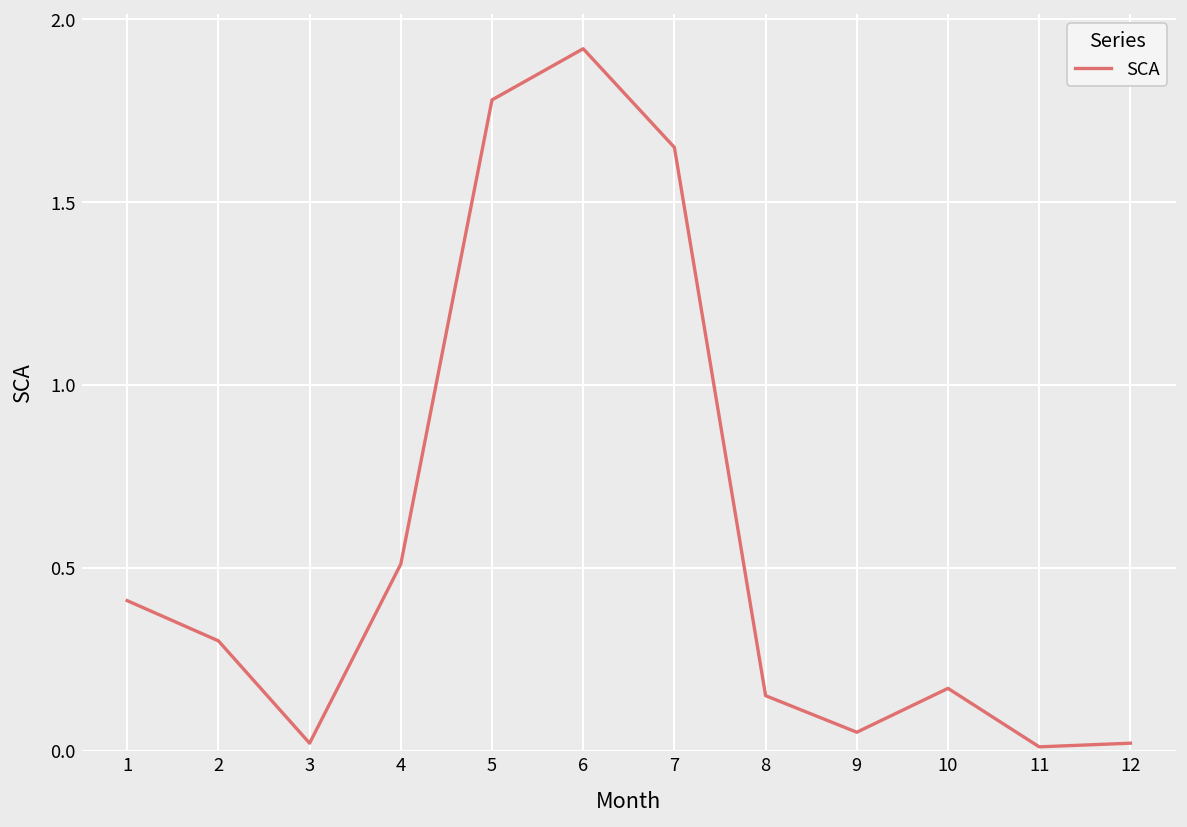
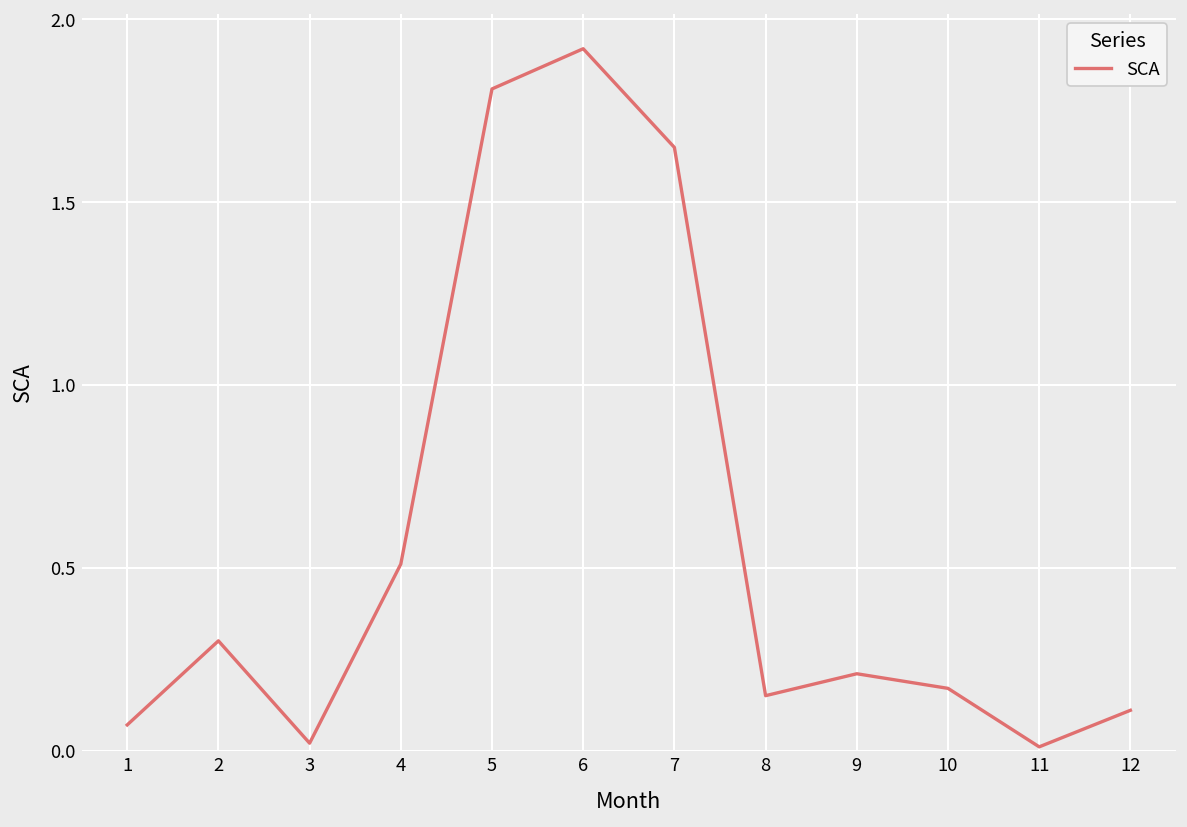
1: 0.41 -> 0.07
5: 1.78 -> 1.81
9: 0.05 -> 0.21
12: 0.02 -> 0.11
